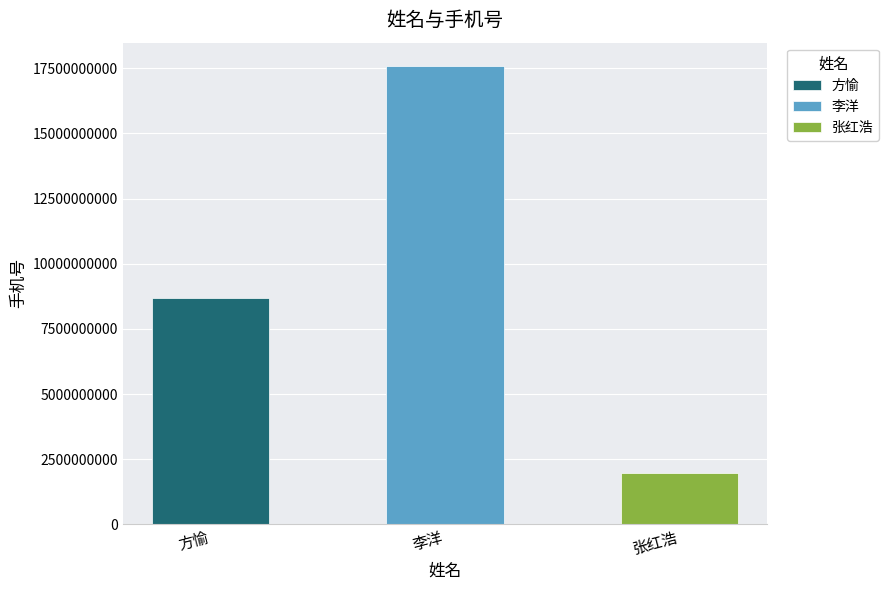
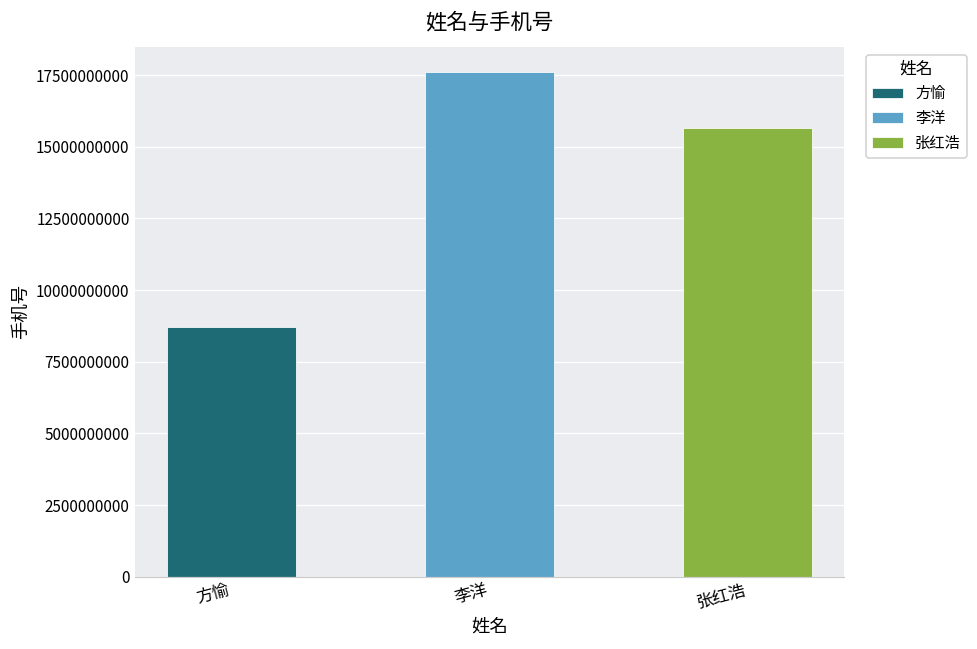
张红浩: 2000000000 -> 15700000000
